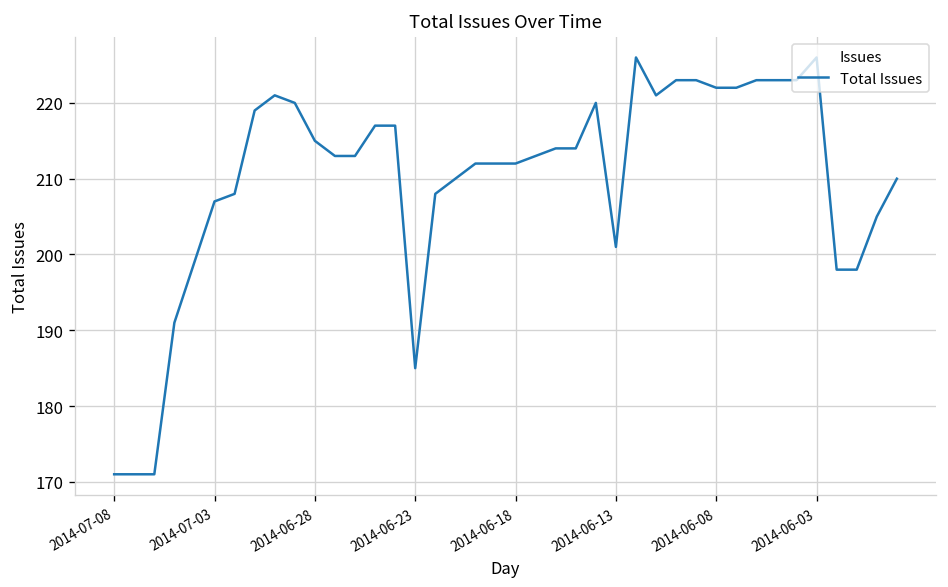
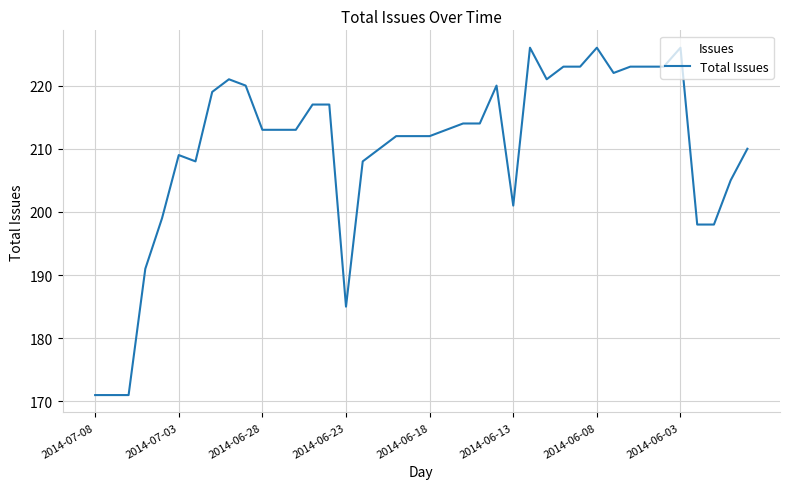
2014-07-03: 207 -> 209
2014-06-28: 215 -> 213
2014-06-08: 222 -> 226
